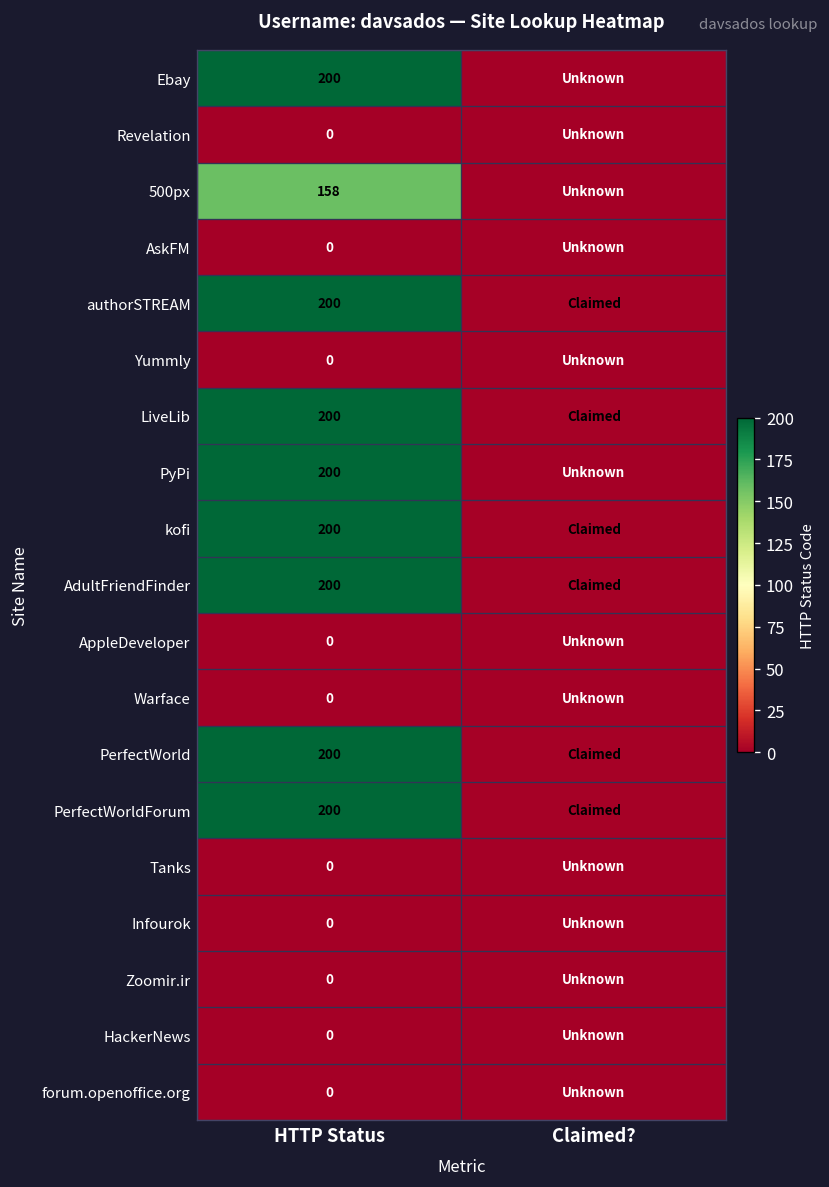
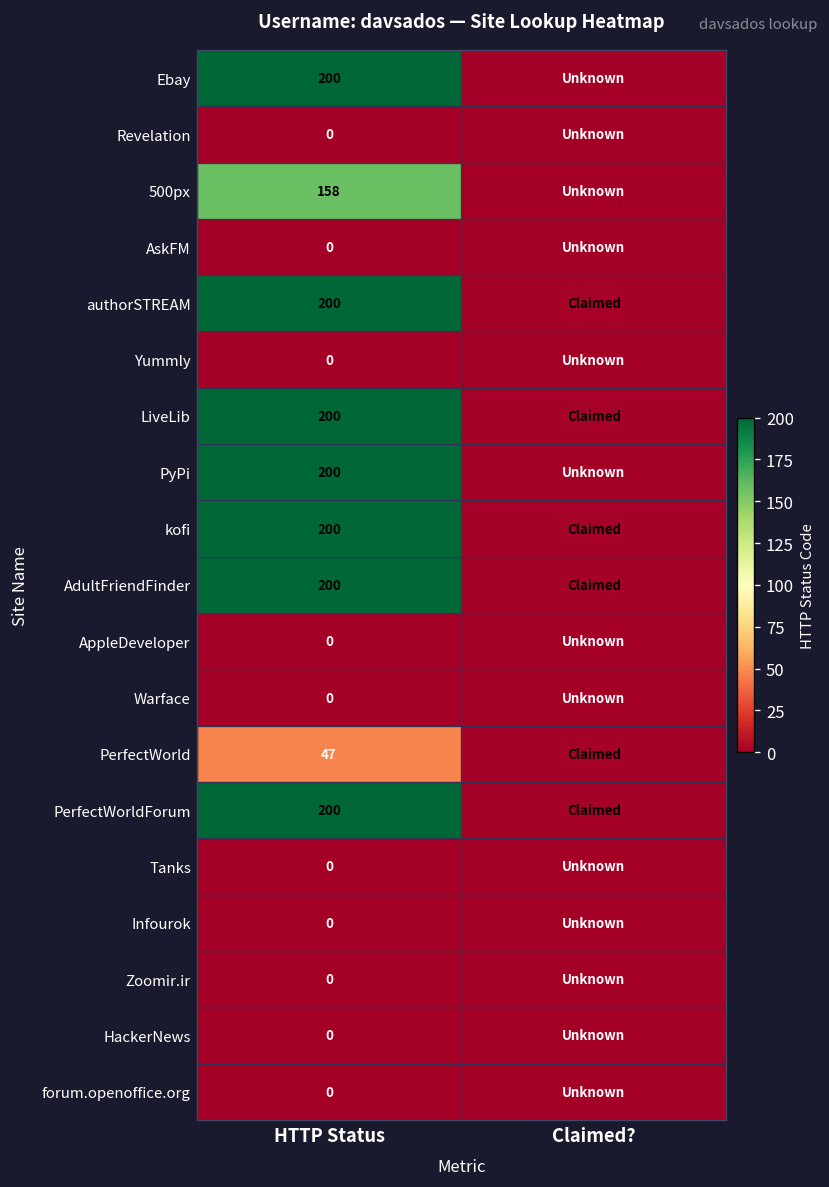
PerfectWorld, HTTP Status: 200 -> 47
